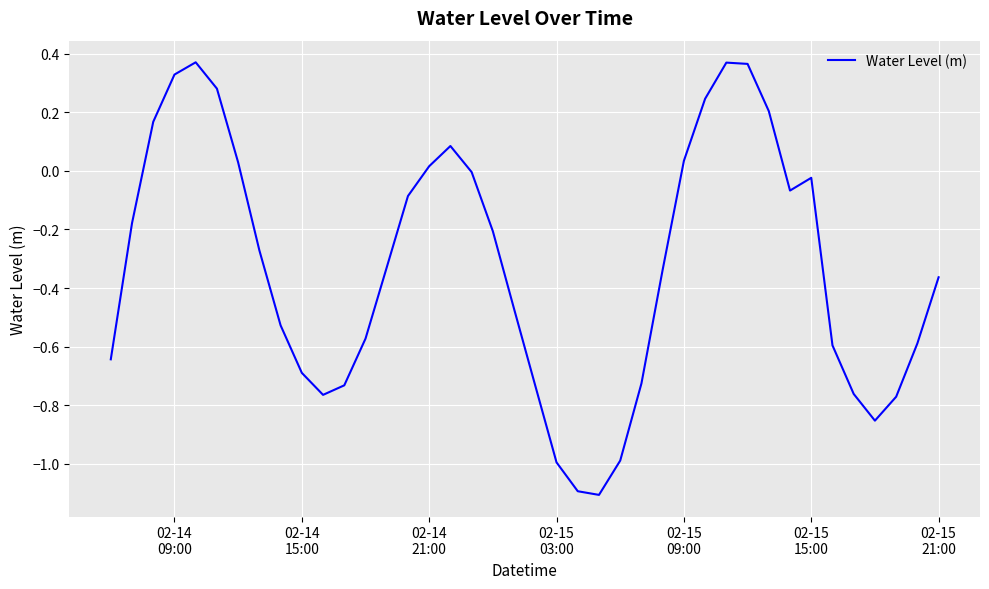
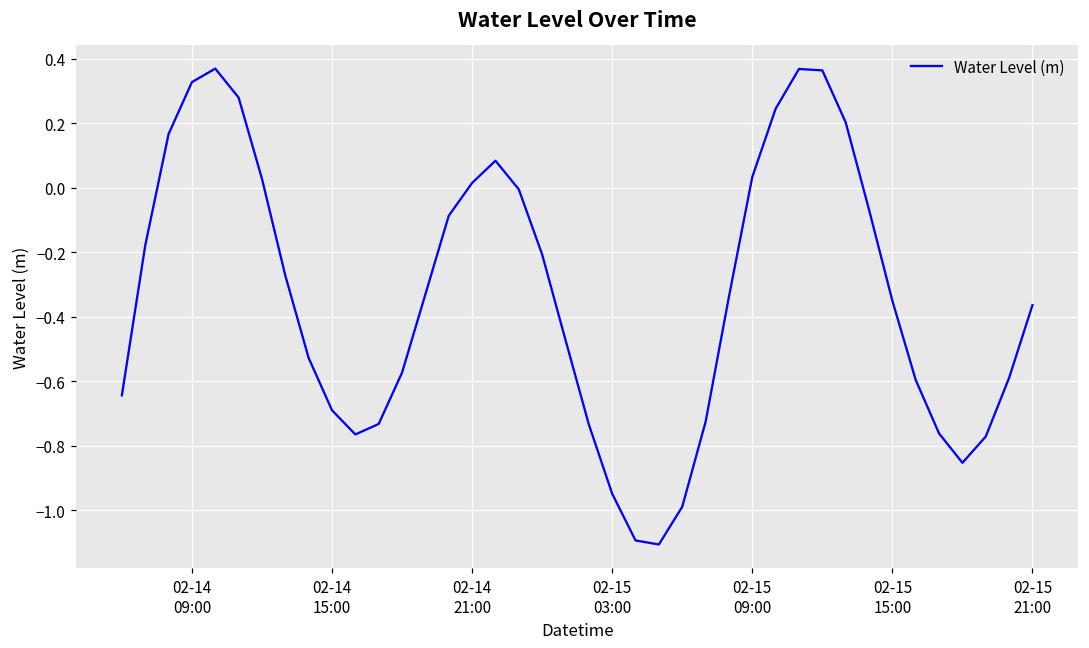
02-15 03:00: -0.99 -> -0.95
02-15 15:00: -0.02 -> -0.35
